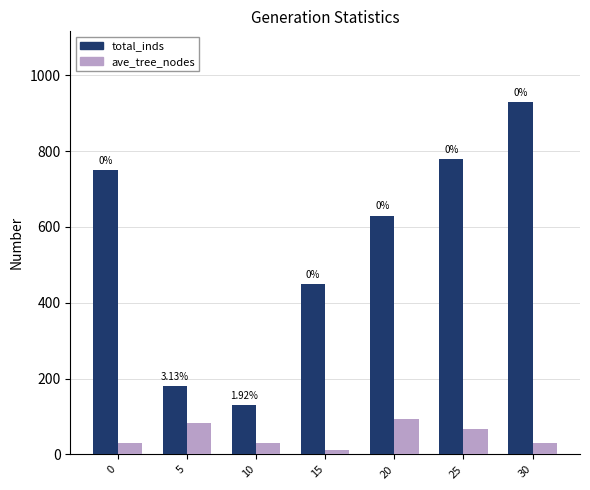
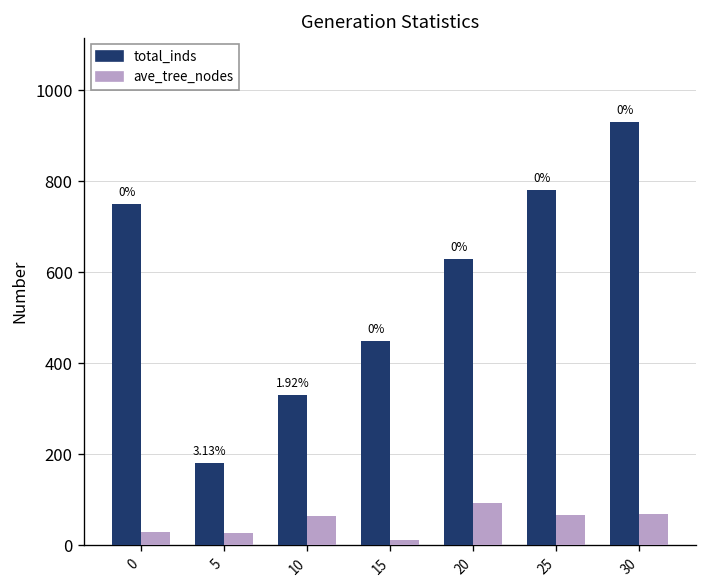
ave_tree_nodes, 5: 80 -> 30
total_inds, 10: 130 -> 330
ave_tree_nodes, 10: 30 -> 60
ave_tree_nodes, 30: 30 -> 70
